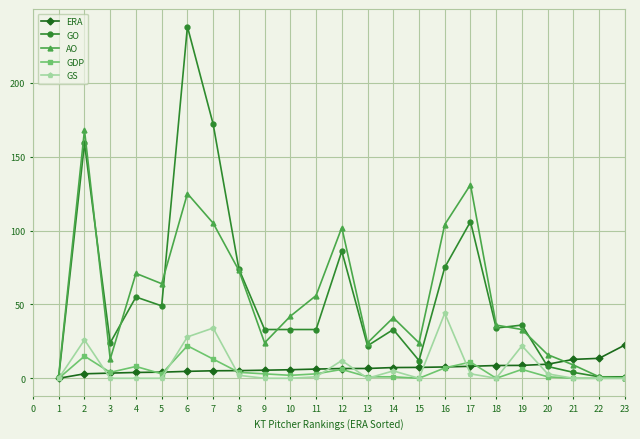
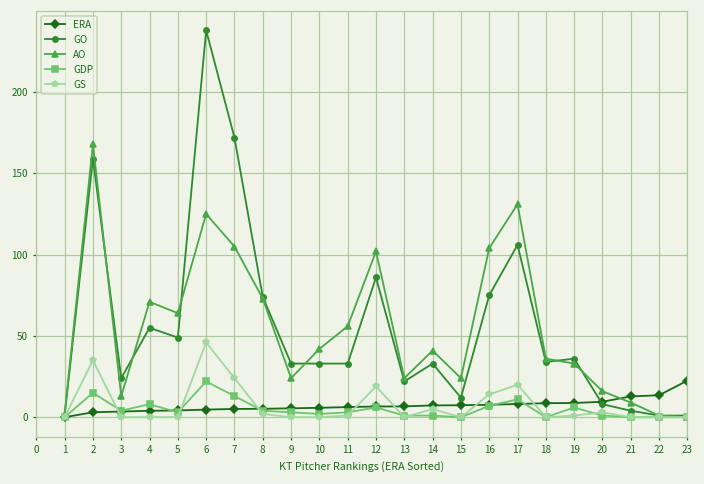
GS, 2: 26 -> 35
GS, 6: 28 -> 46
GS, 7: 34 -> 24
GS, 12: 12 -> 19
GS, 16: 44 -> 14
GS, 17: 3 -> 20
GS, 19: 22 -> 1
